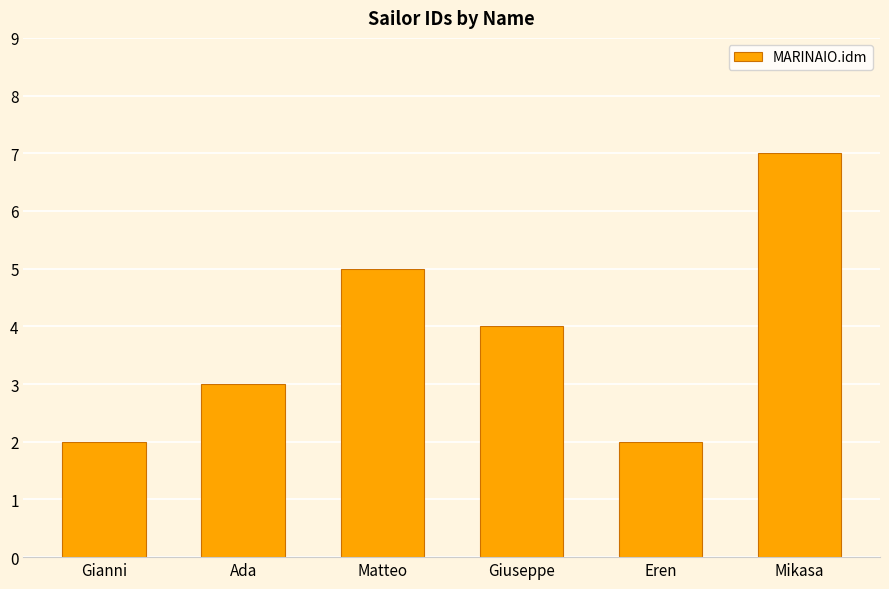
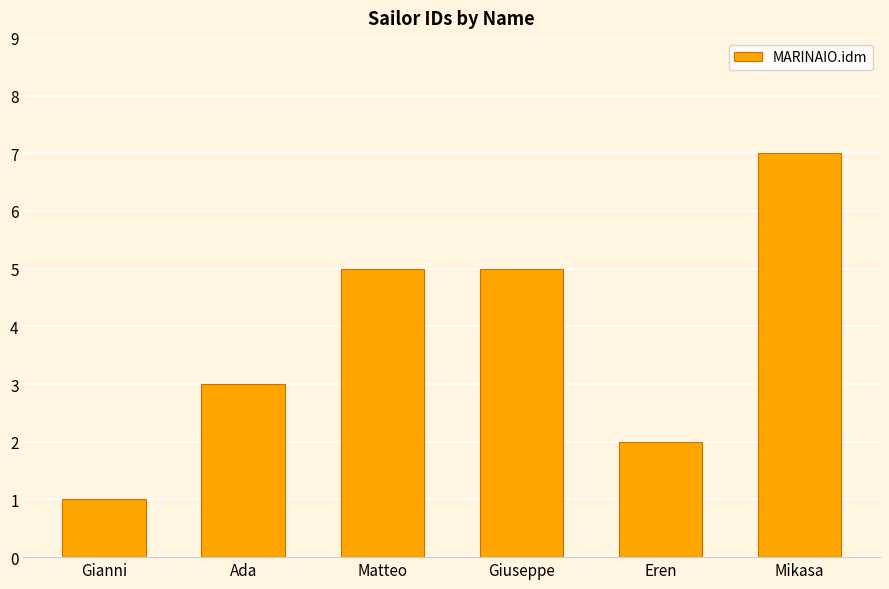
Gianni: 2 -> 1
Giuseppe: 4 -> 5
